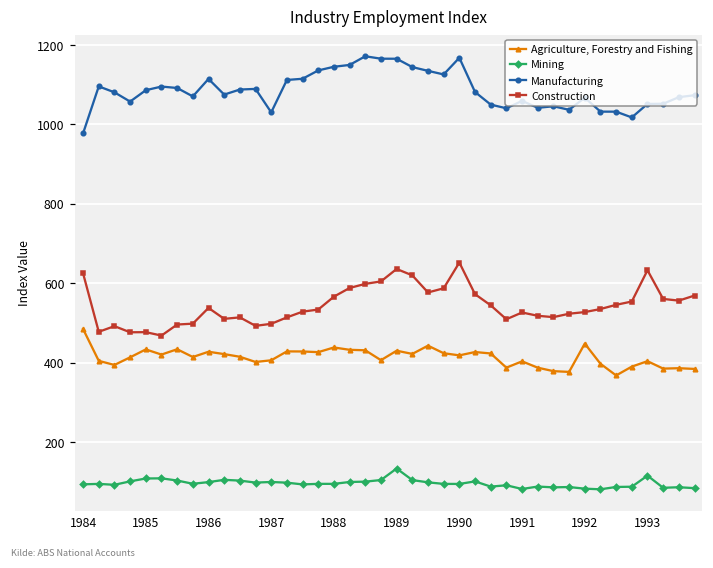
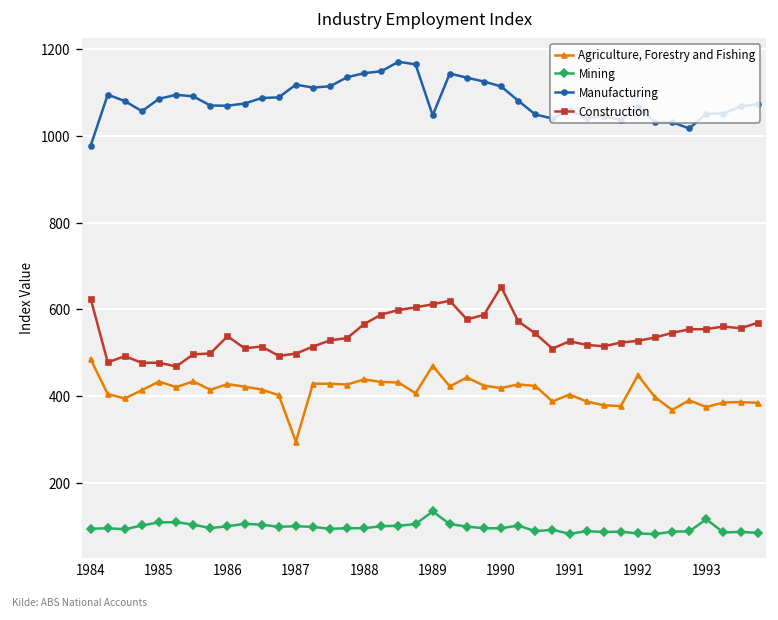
Manufacturing, 1986: 1110 -> 1070
Agriculture, Forestry and Fishing, 1987: 410 -> 300
Manufacturing, 1987: 1030 -> 1120
Agriculture, Forestry and Fishing, 1989: 430 -> 470
Manufacturing, 1989: 1170 -> 1050
Construction, 1989: 640 -> 610
Manufacturing, 1990: 1170 -> 1110
Agriculture, Forestry and Fishing, 1993: 400 -> 370
Construction, 1993: 630 -> 550
